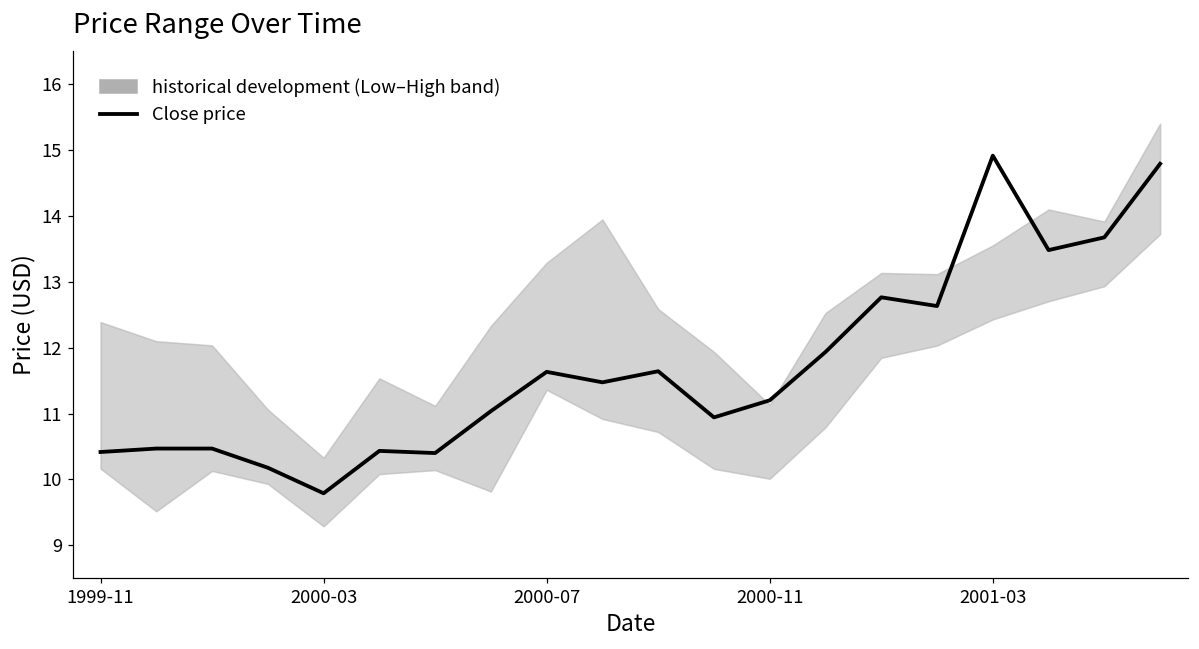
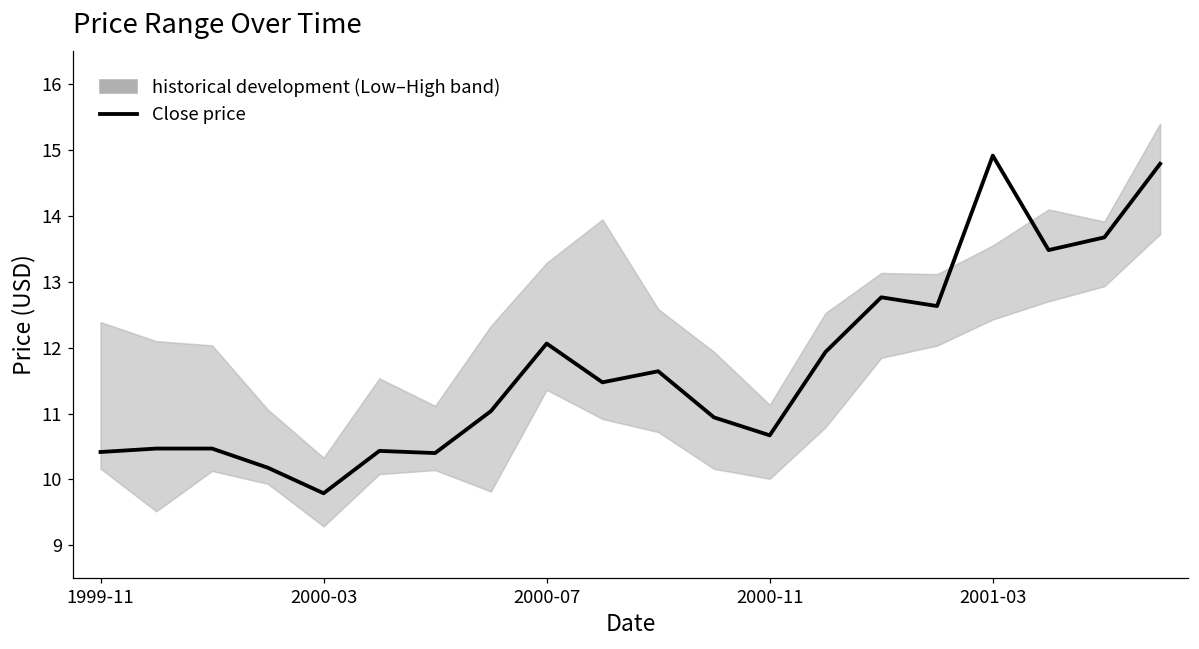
Close price, 2000-07: 11.6 -> 12.1
Close price, 2000-11: 11.2 -> 10.7
